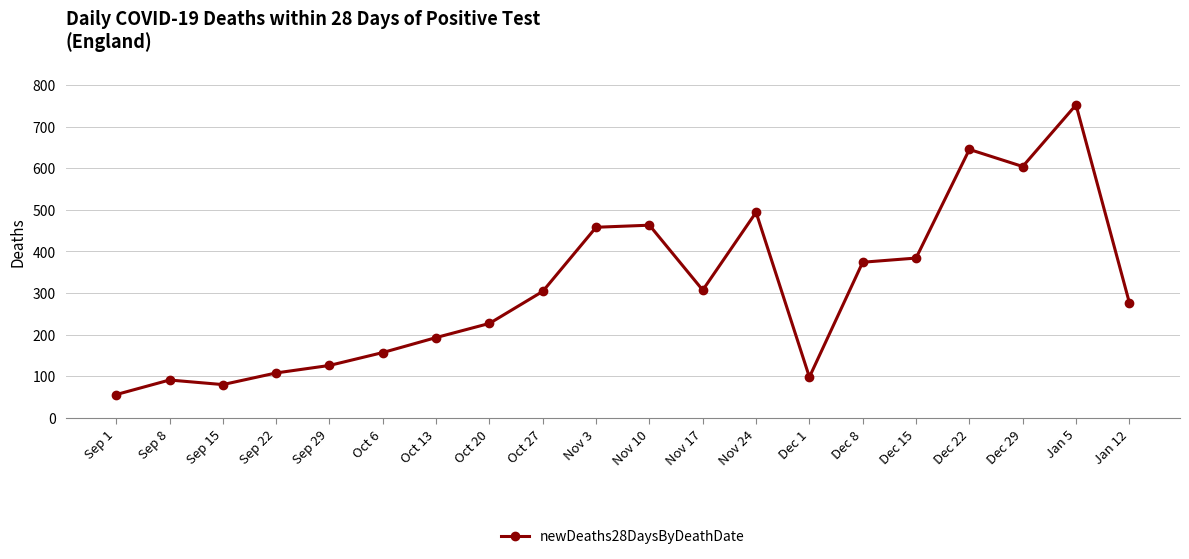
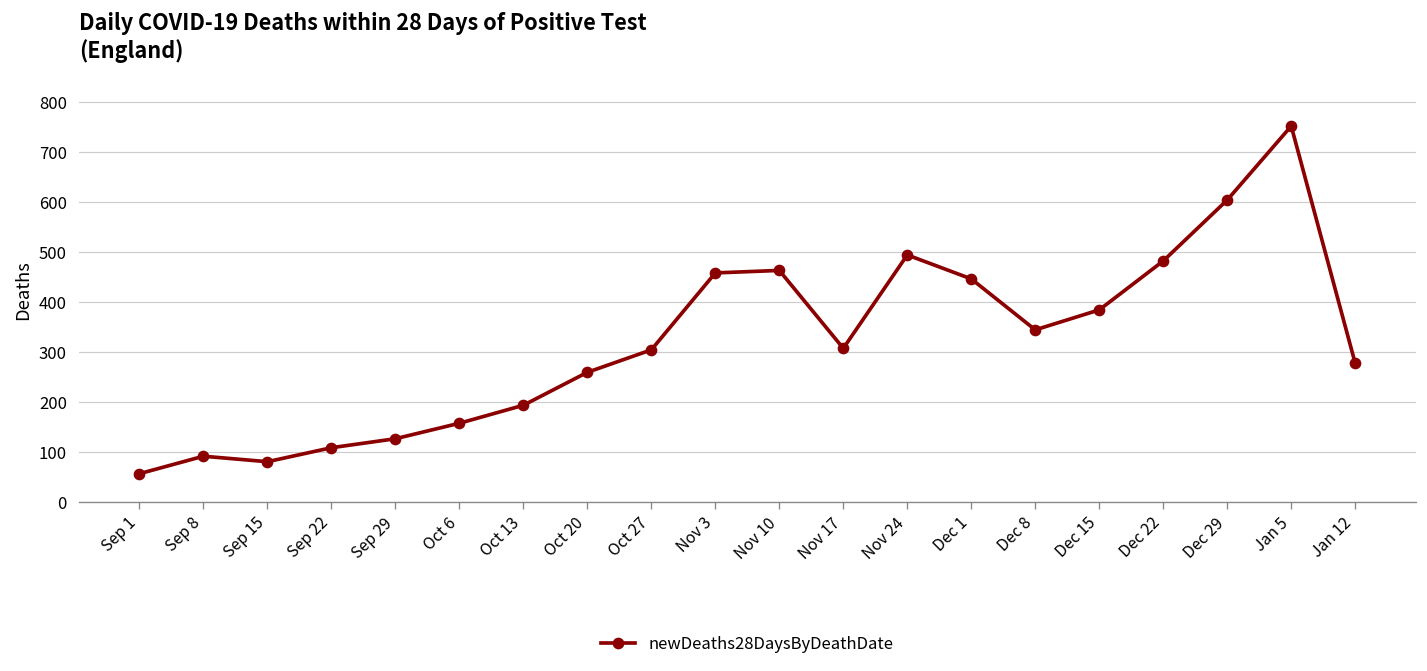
Oct 20: 230 -> 260
Dec 1: 100 -> 450
Dec 8: 370 -> 340
Dec 22: 650 -> 480
